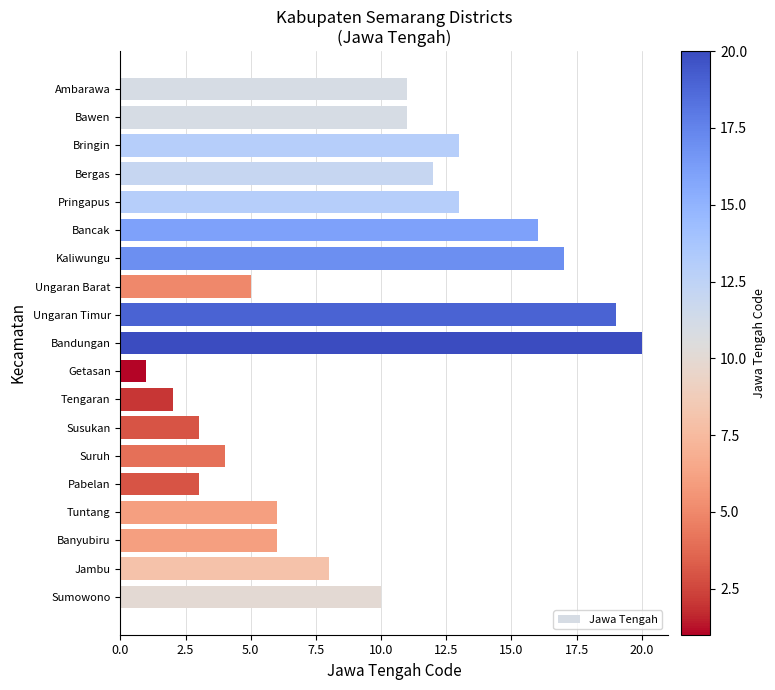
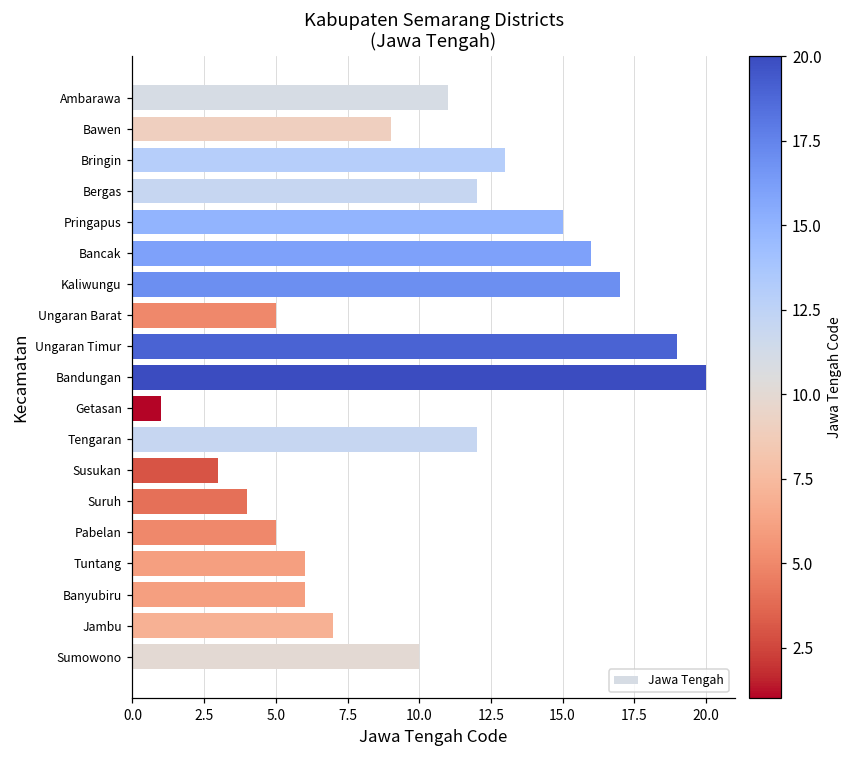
Bawen: 11 -> 9
Pringapus: 13 -> 15
Tengaran: 2 -> 12
Pabelan: 3 -> 5
Jambu: 8 -> 7
